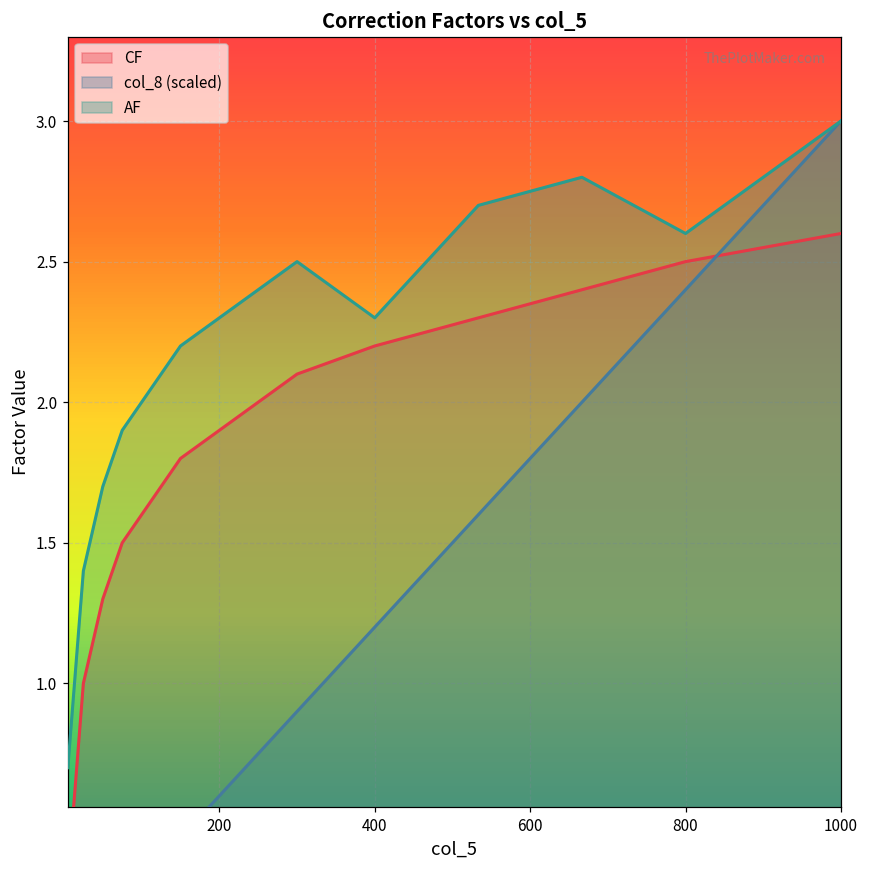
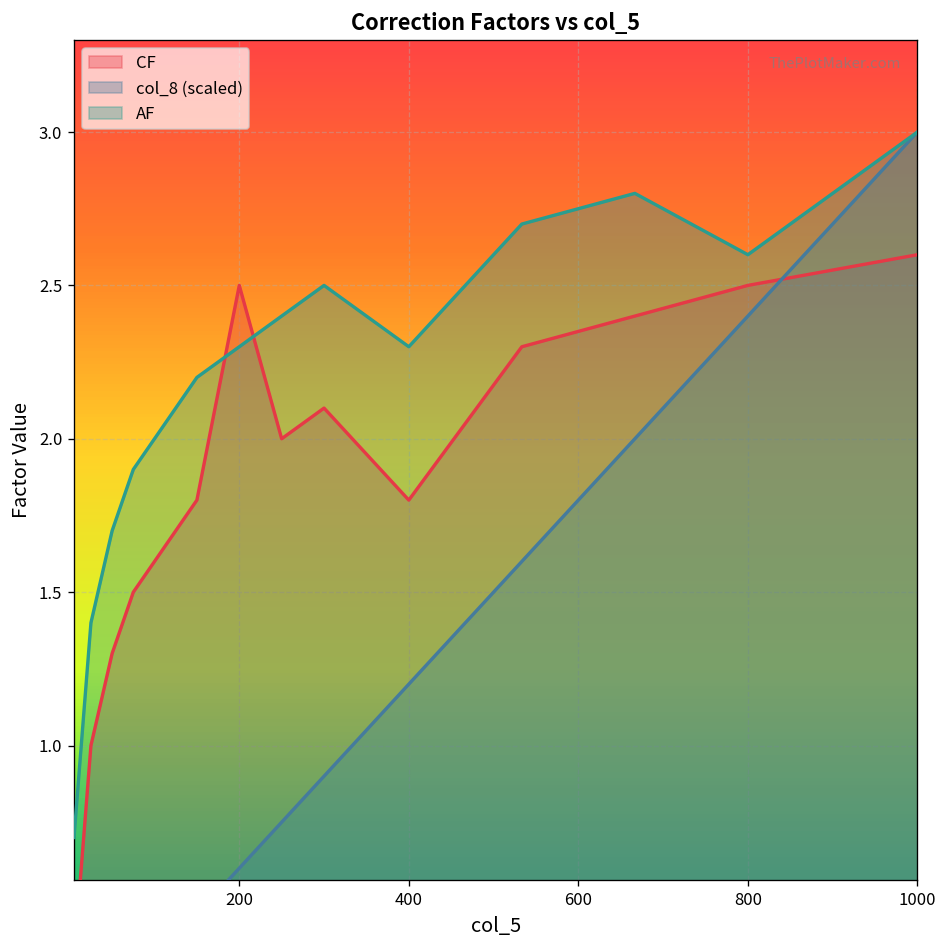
CF, 200: 1.9 -> 2.5
CF, 400: 2.2 -> 1.8
